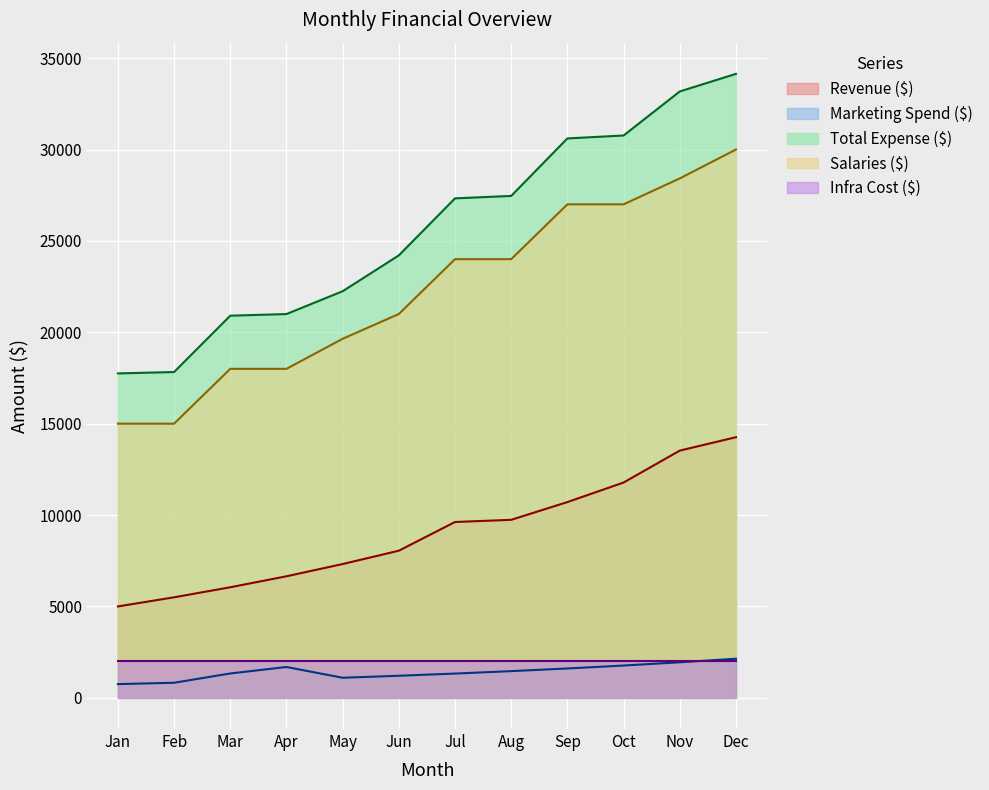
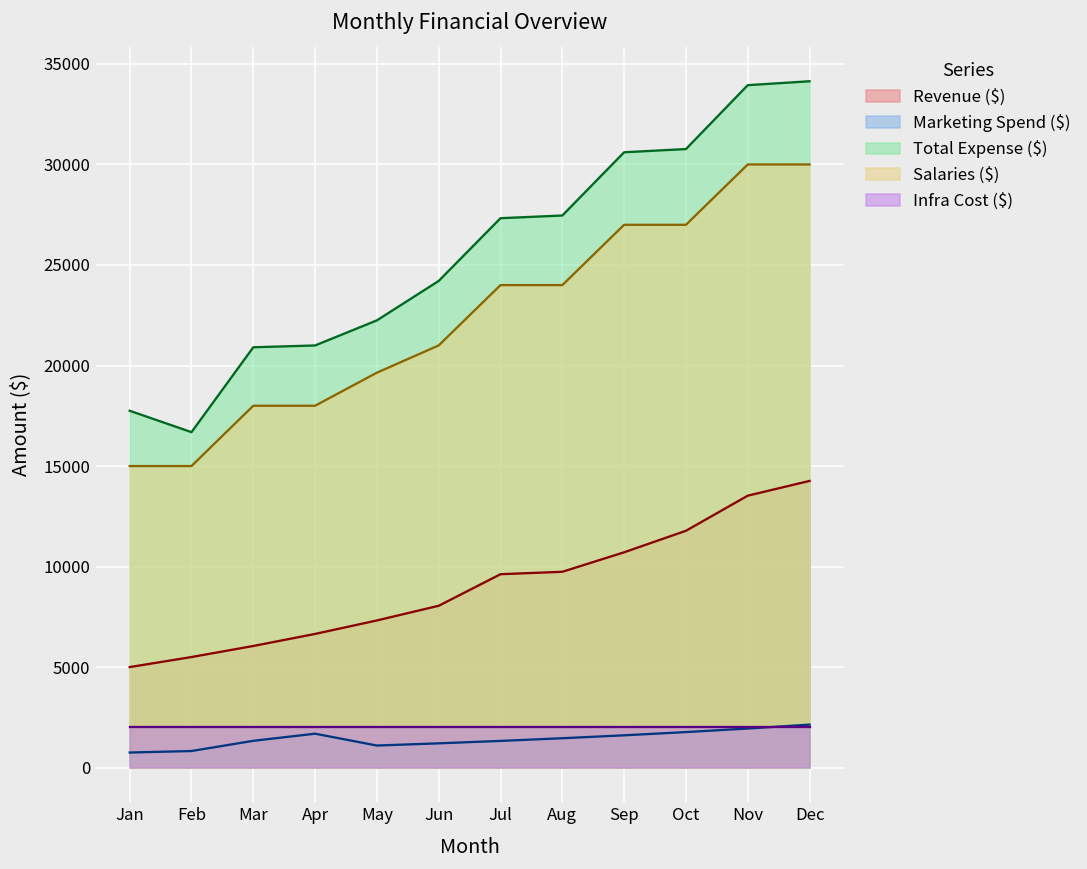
Total Expense ($), Feb: 17800 -> 16700
Total Expense ($), Nov: 33200 -> 33900
Salaries ($), Nov: 28400 -> 30000
